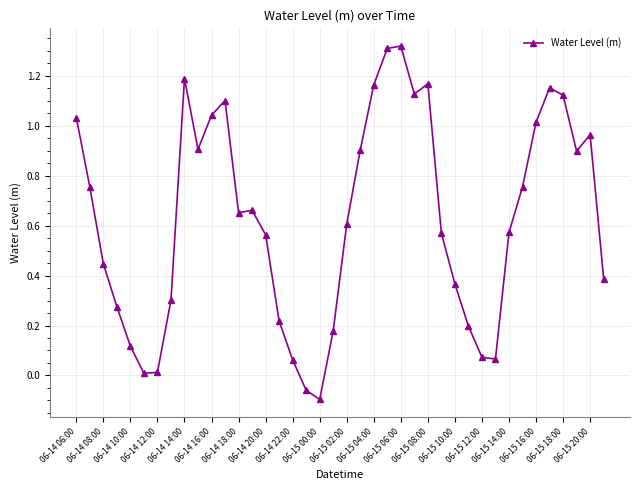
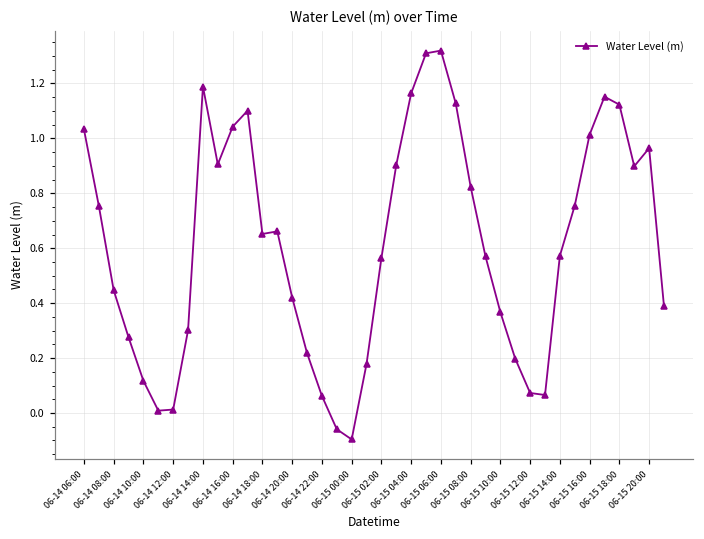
06-14 20:00: 0.56 -> 0.42
06-15 02:00: 0.61 -> 0.56
06-15 08:00: 1.17 -> 0.82
